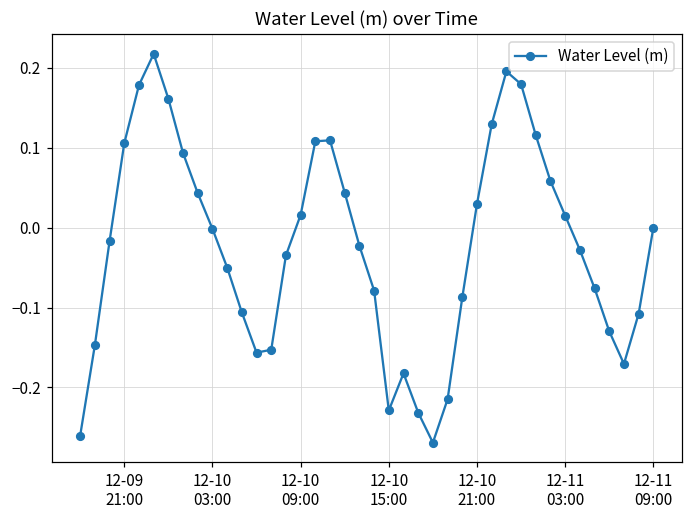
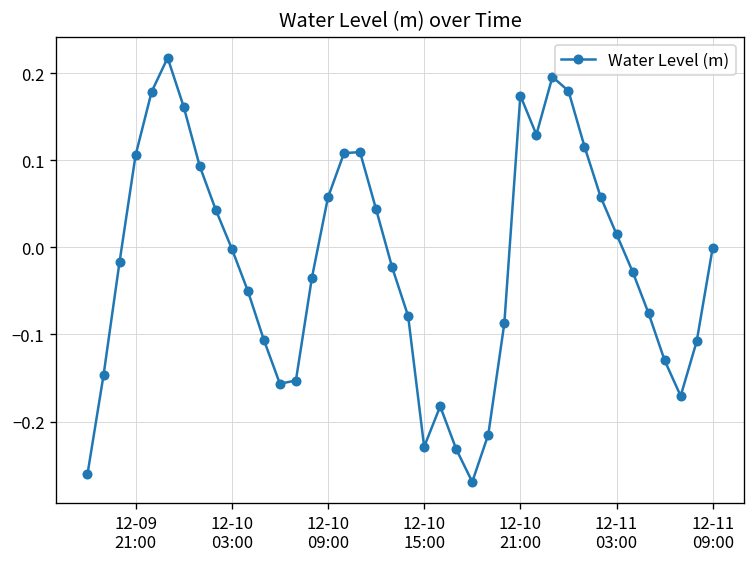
12-10 09:00: 0.02 -> 0.06
12-10 21:00: 0.03 -> 0.17
